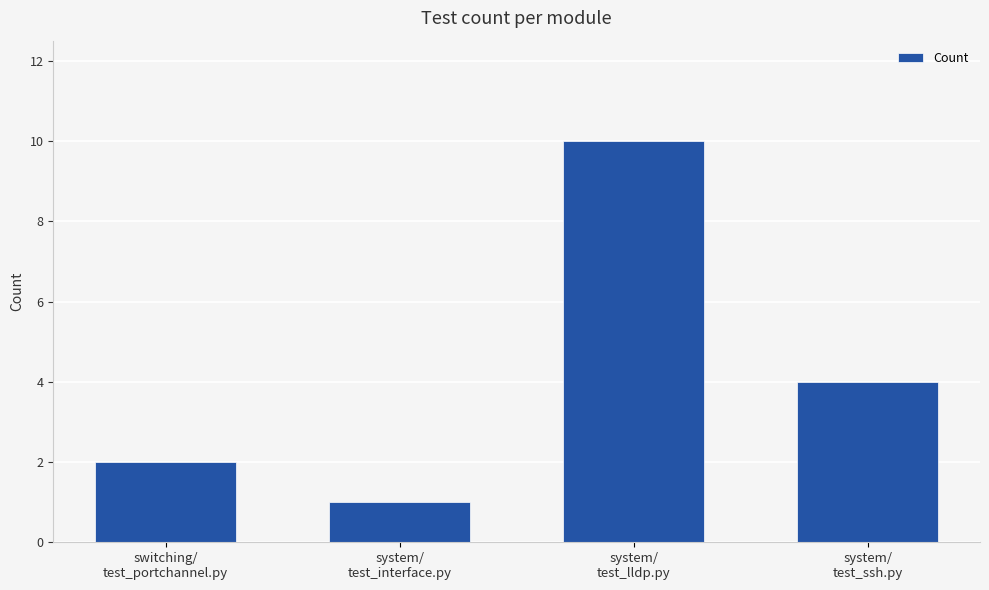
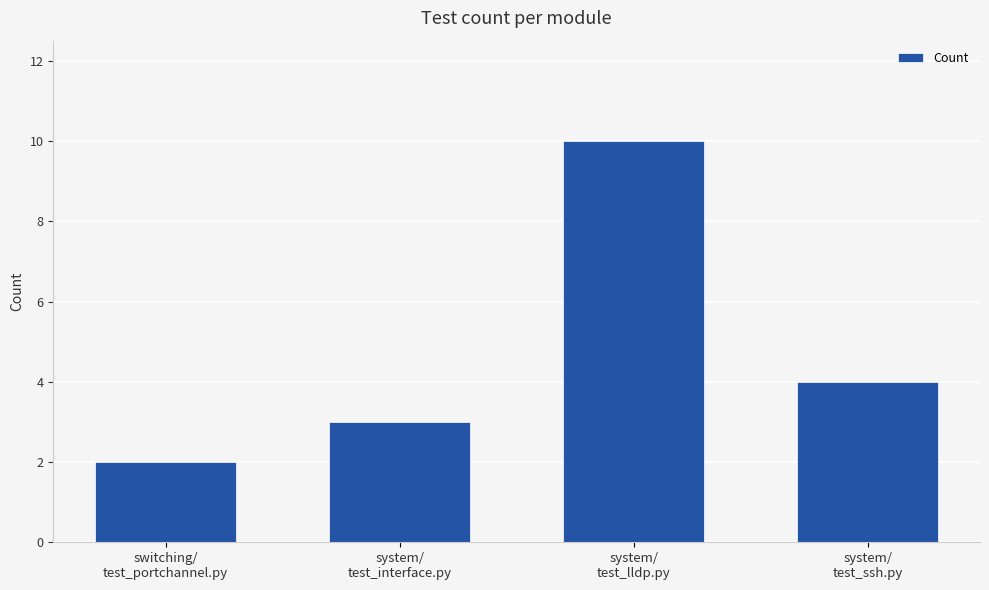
system/ test_interface.py: 1 -> 3
